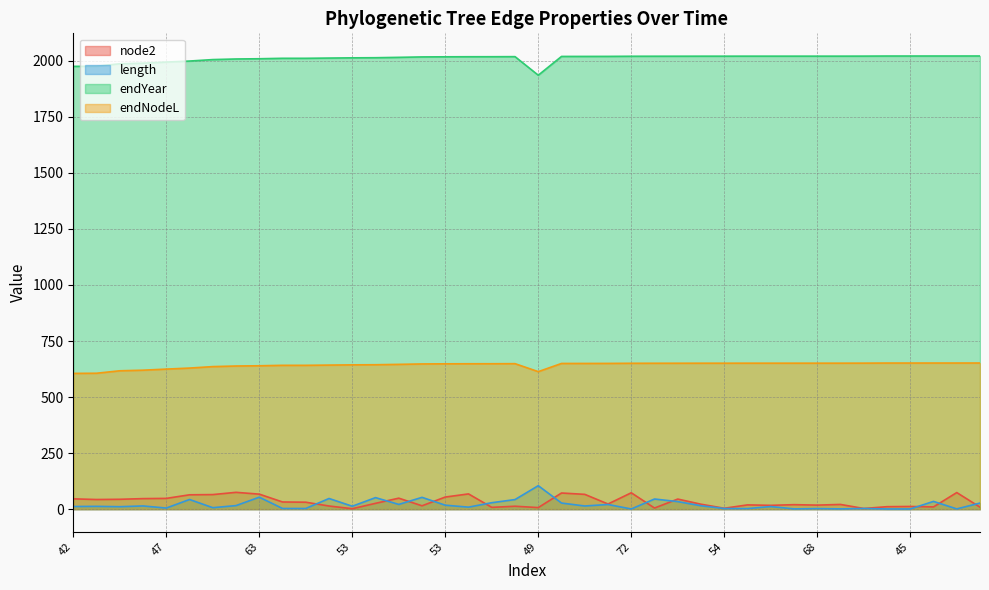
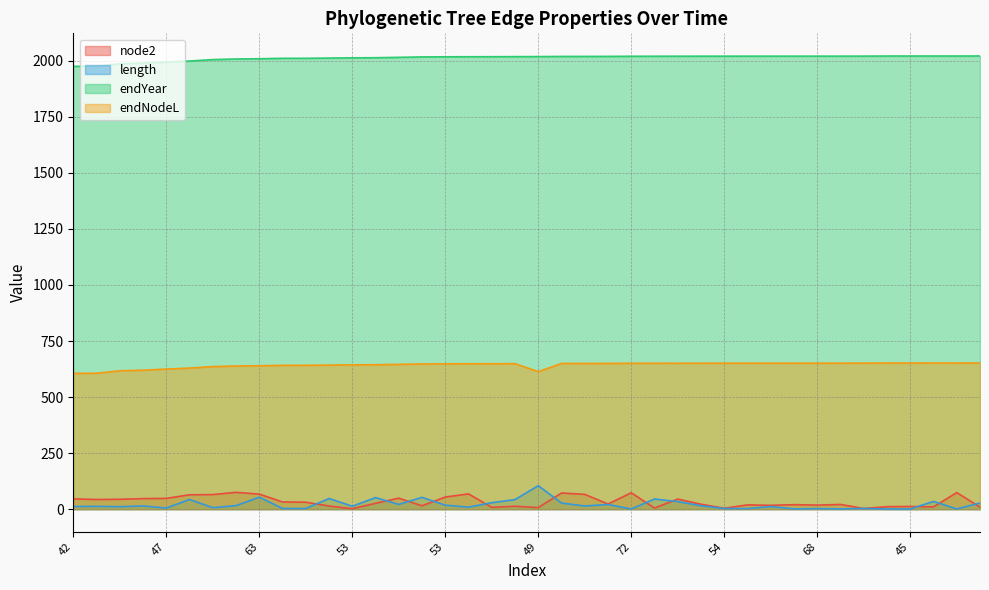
endYear, 49: 1940 -> 2020
